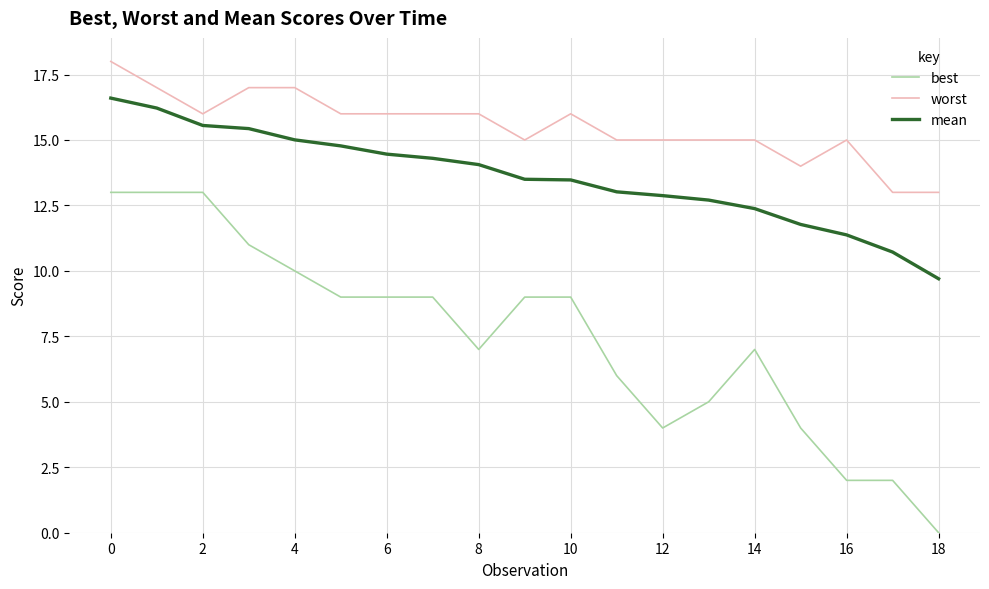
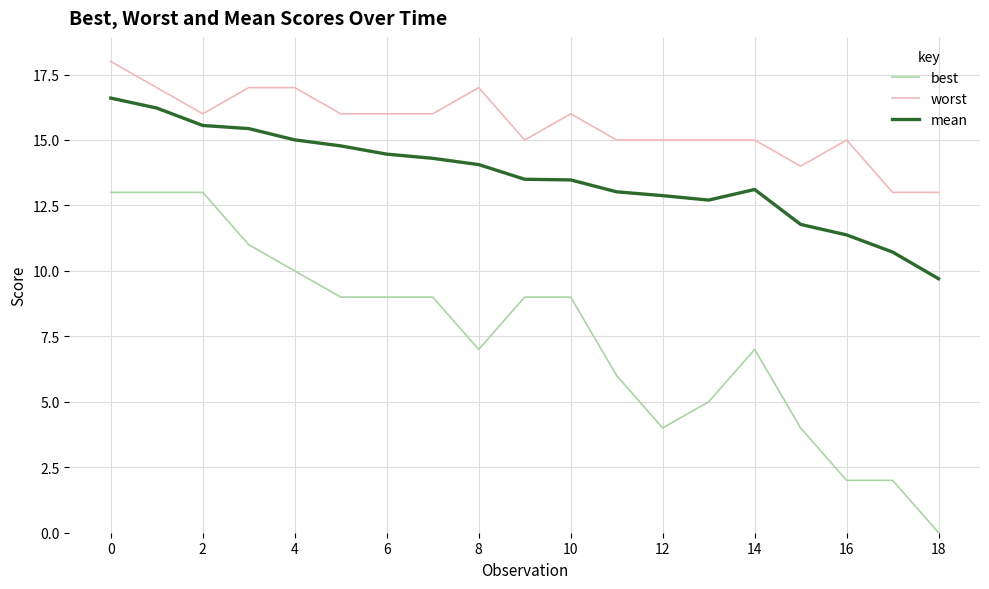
worst, 8: 16 -> 17
mean, 14: 12.4 -> 13.1
